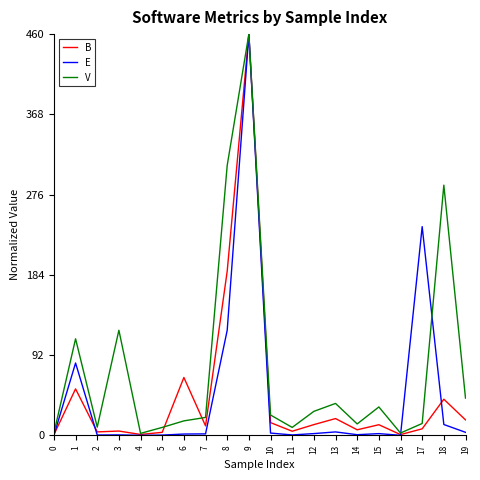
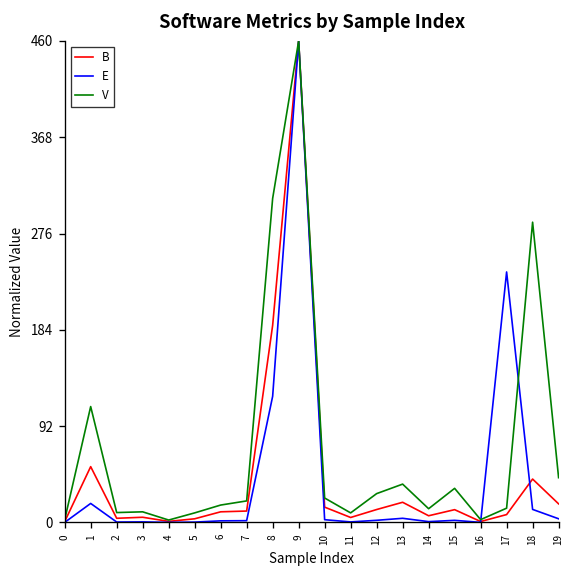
E, 1: 80 -> 20
V, 3: 120 -> 10
B, 6: 70 -> 10
